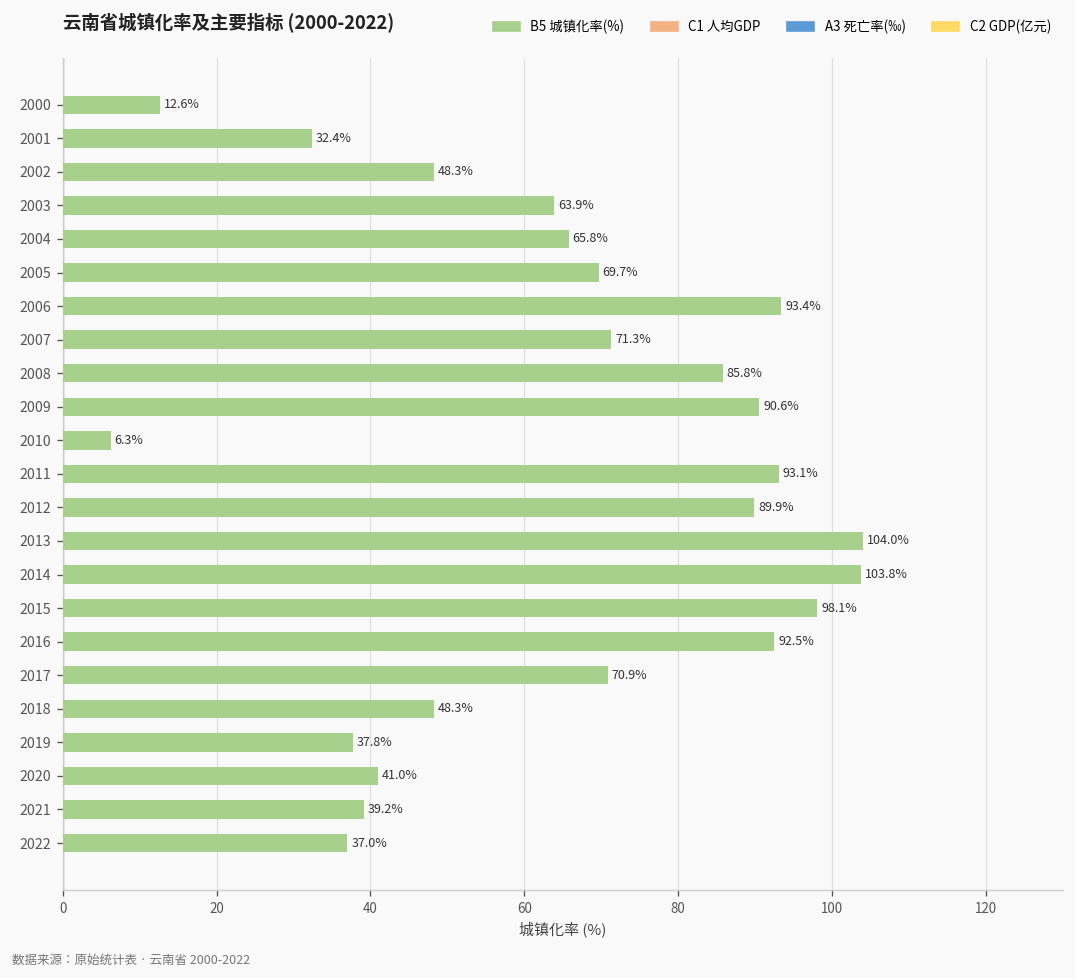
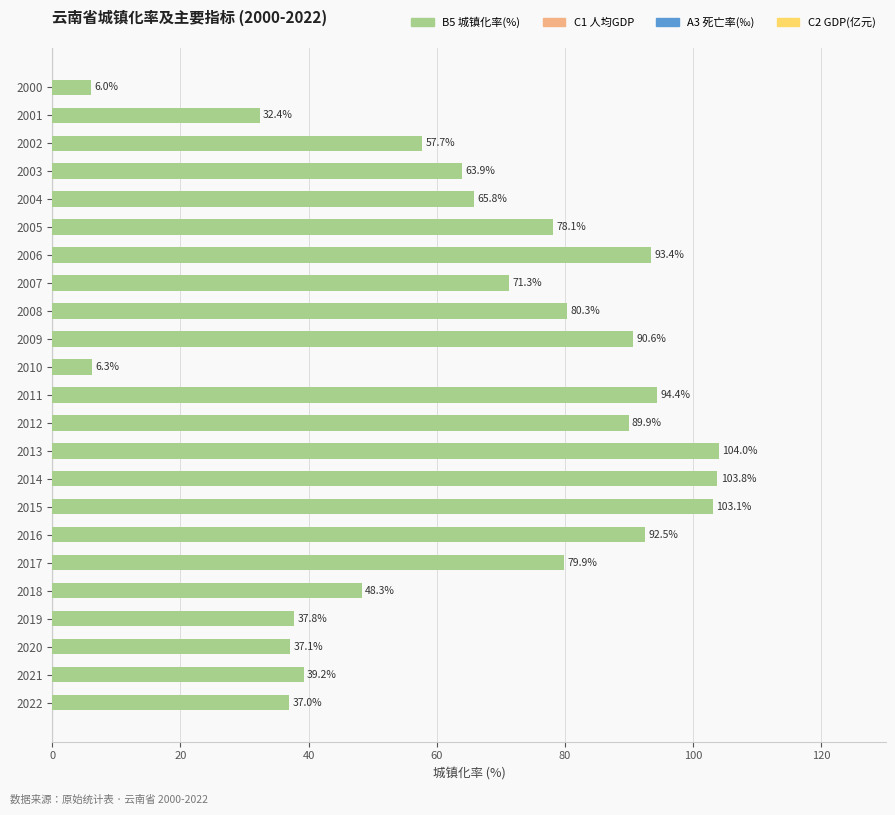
2000: 12.6% -> 6.0%
2002: 48.3% -> 57.7%
2005: 69.7% -> 78.1%
2008: 85.8% -> 80.3%
2011: 93.1% -> 94.4%
2015: 98.1% -> 103.1%
2017: 70.9% -> 79.9%
2020: 41.0% -> 37.1%
